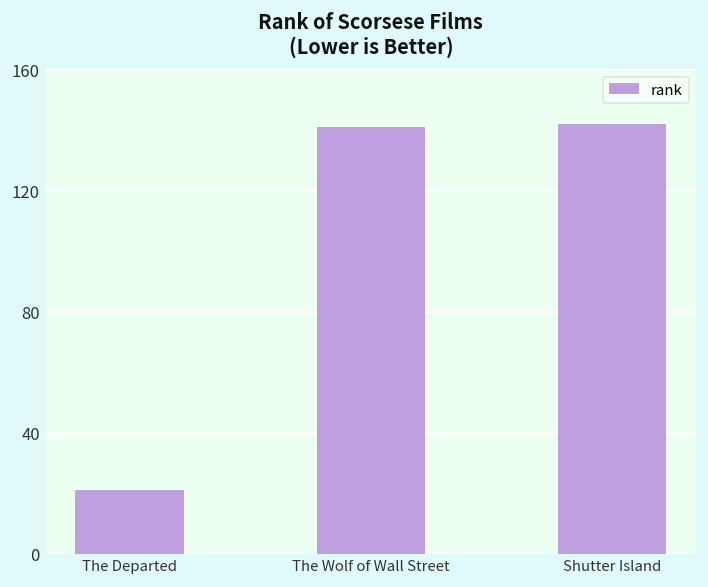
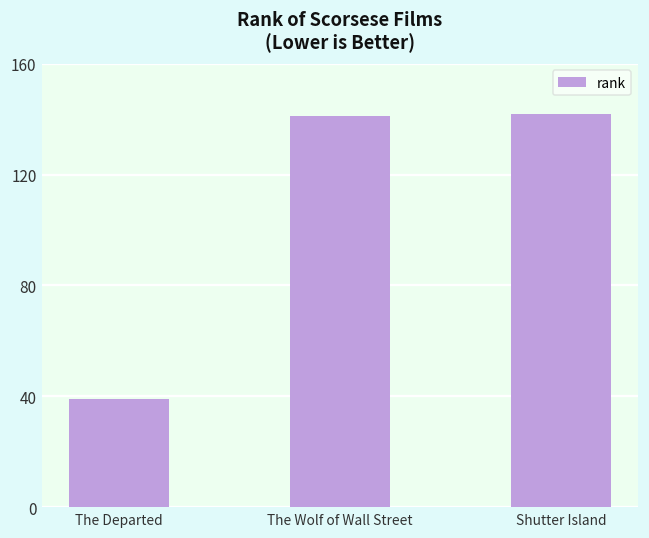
The Departed: 21 -> 39
